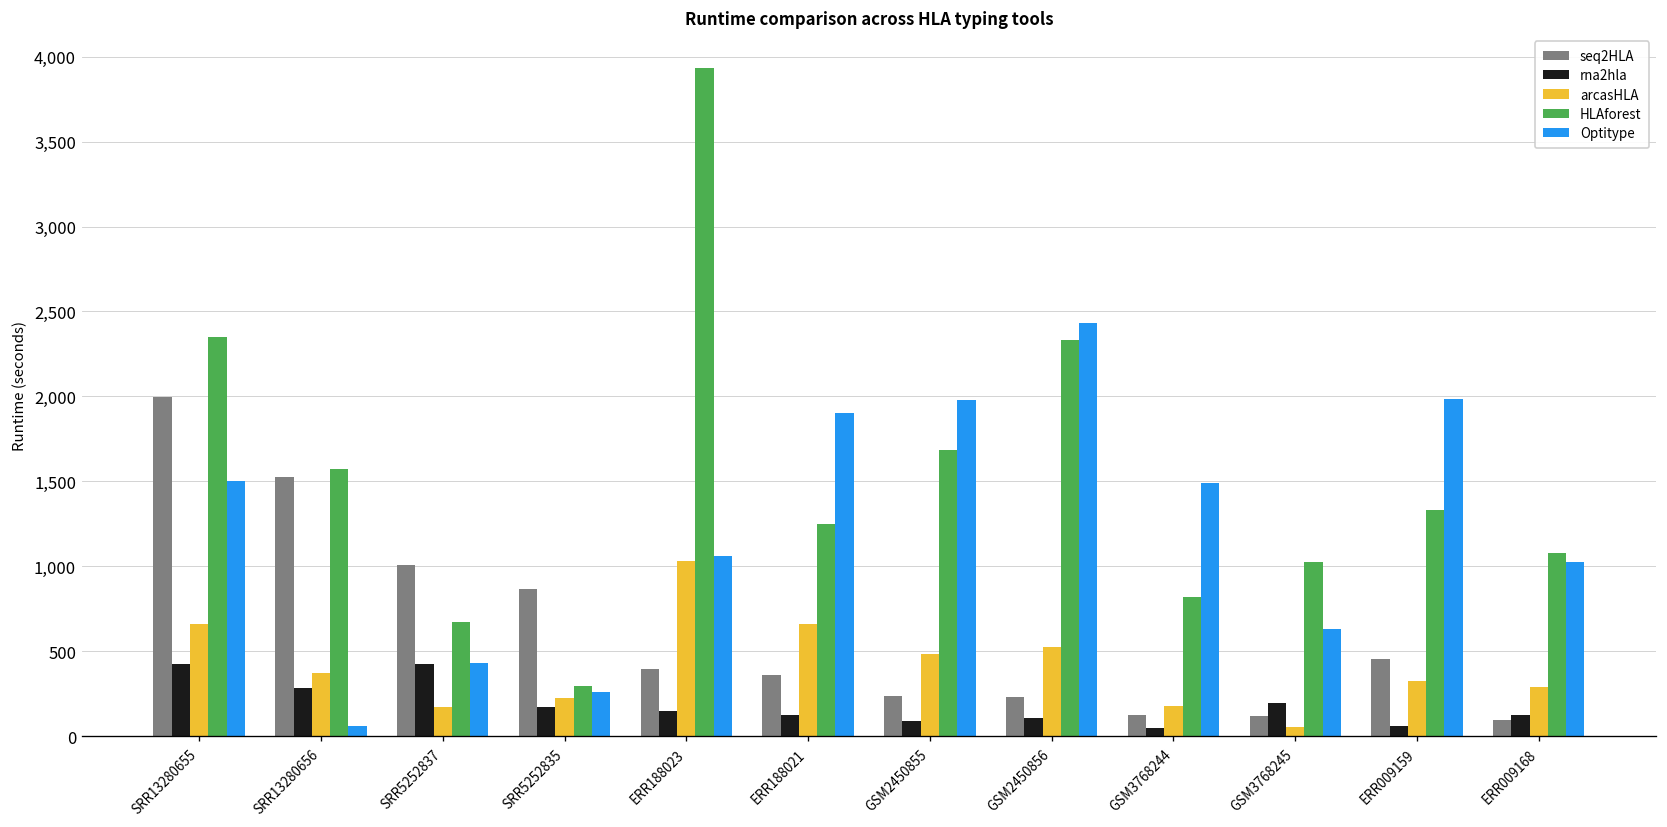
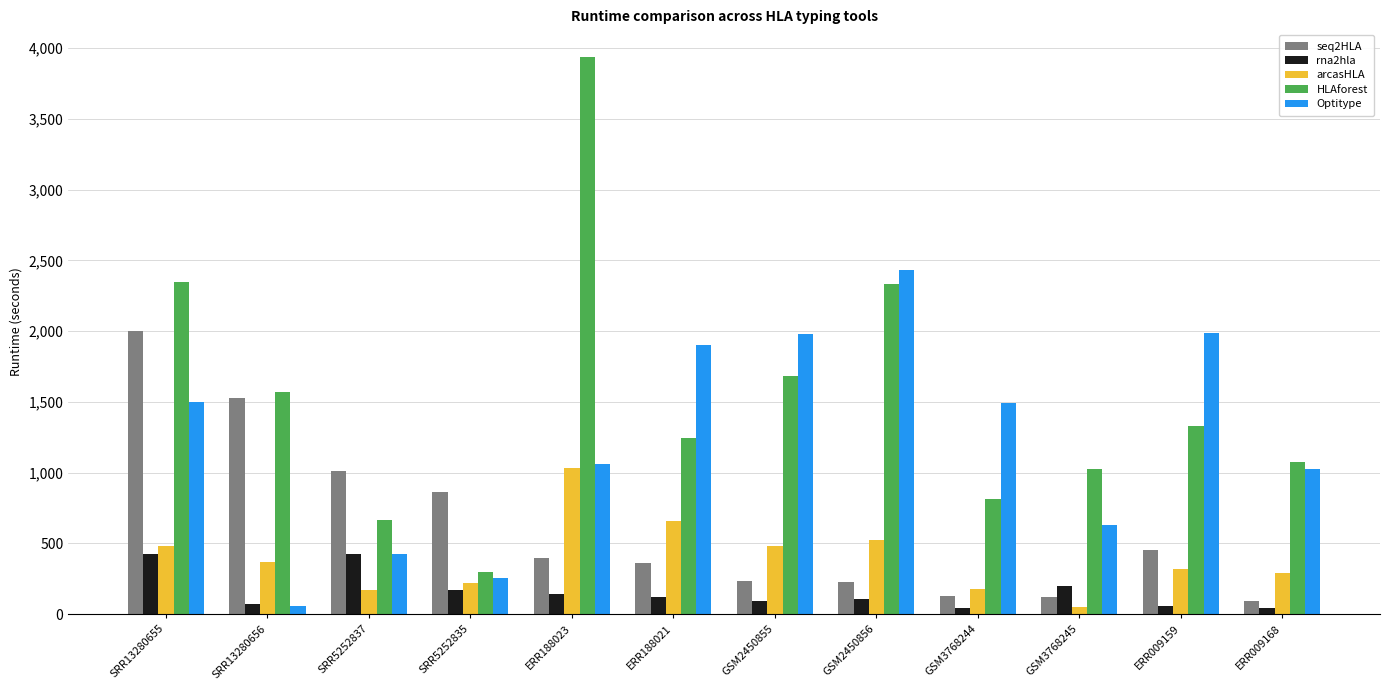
arcasHLA, SRR13280655: 660 -> 480
rna2hla, SRR13280656: 290 -> 80
rna2hla, ERR009168: 130 -> 50
